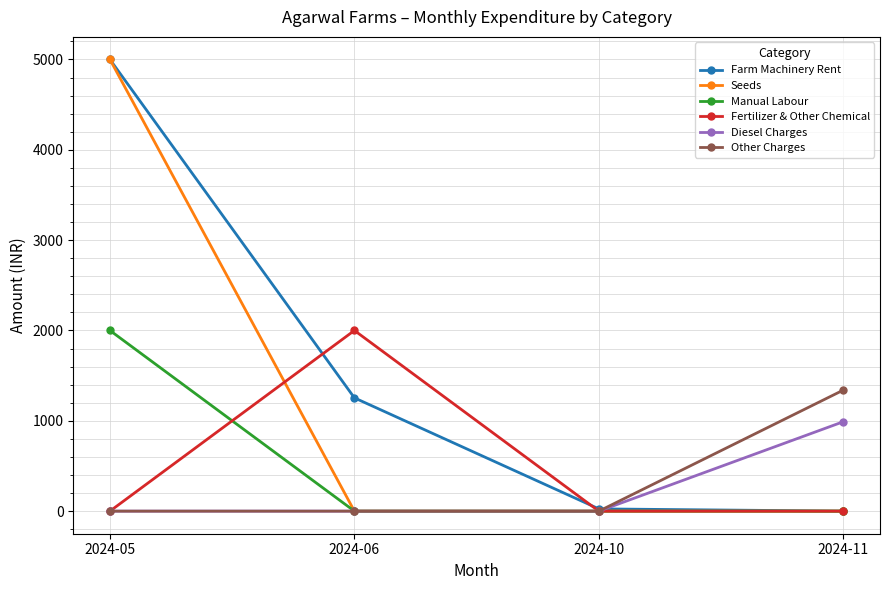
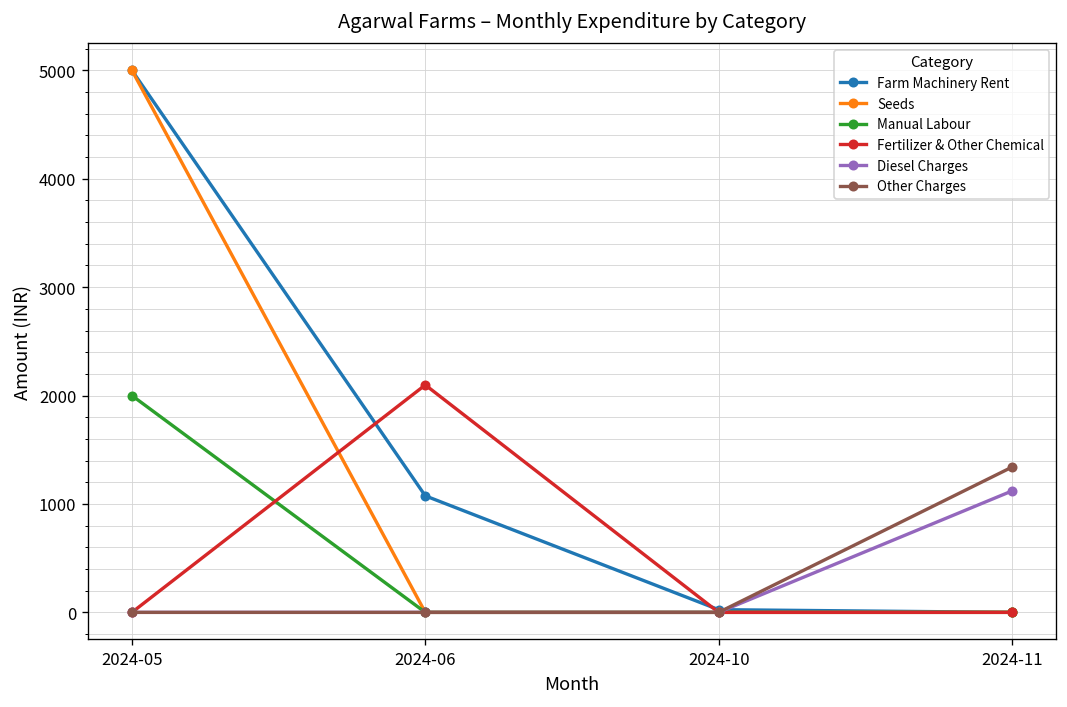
Farm Machinery Rent, 2024-06: 1300 -> 1100
Fertilizer & Other Chemical, 2024-06: 2000 -> 2100
Diesel Charges, 2024-11: 1000 -> 1100
